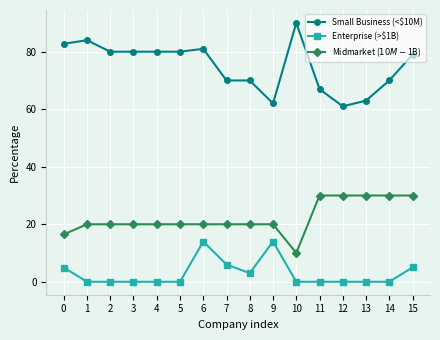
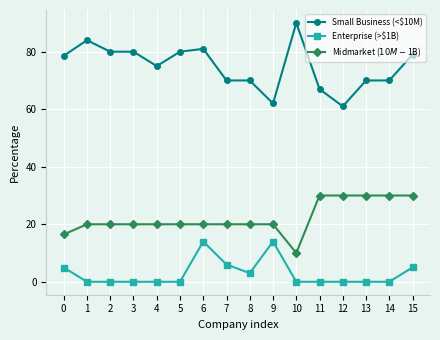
Small Business (<$10M), 0: 83 -> 79
Small Business (<$10M), 4: 80 -> 75
Small Business (<$10M), 13: 63 -> 70
